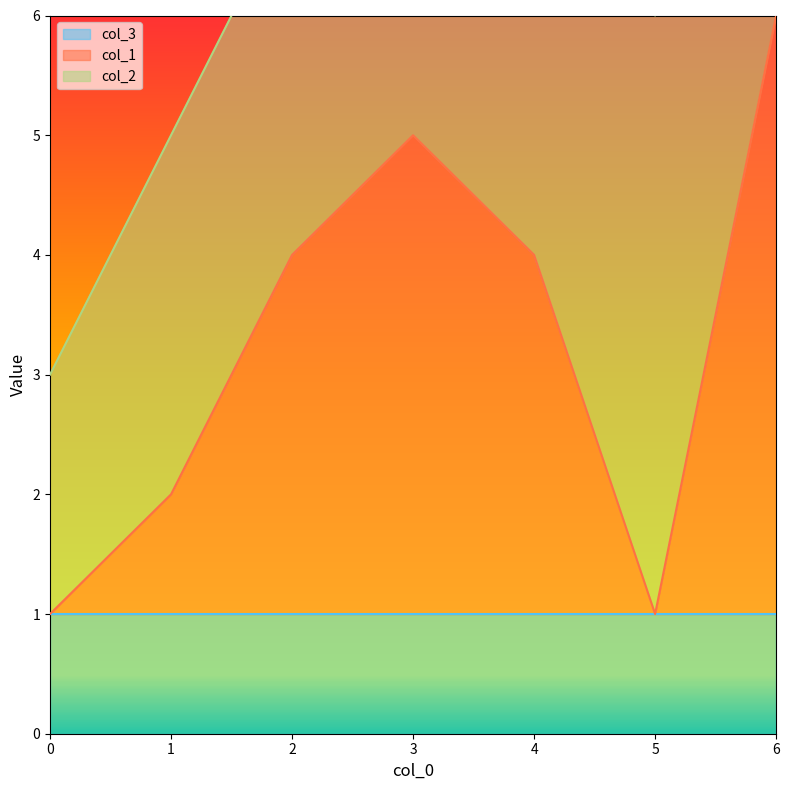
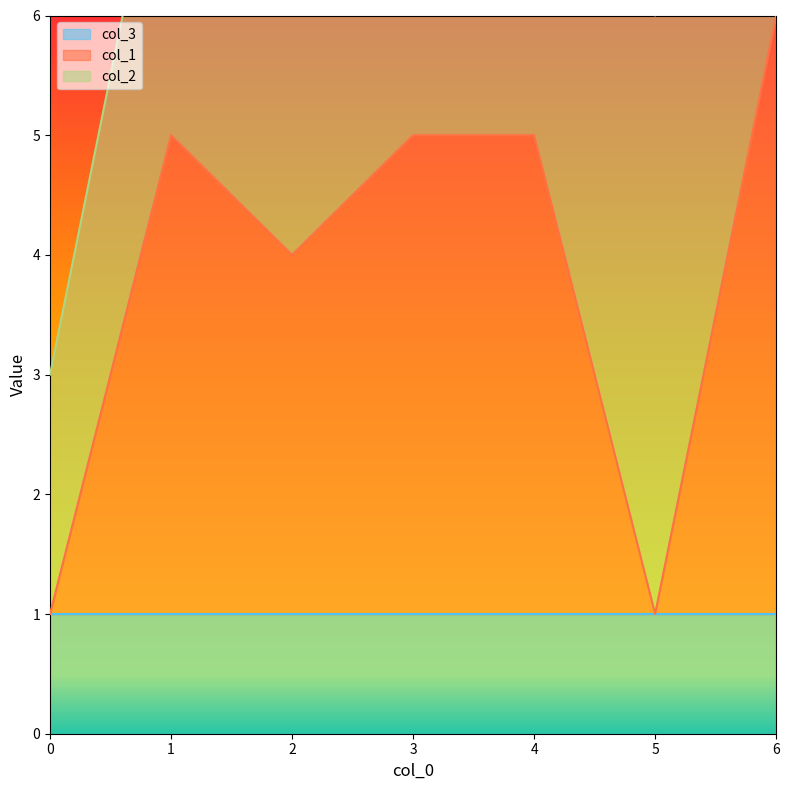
col_1, 1: 2.00 -> 5.00
col_1, 4: 4.00 -> 5.00
